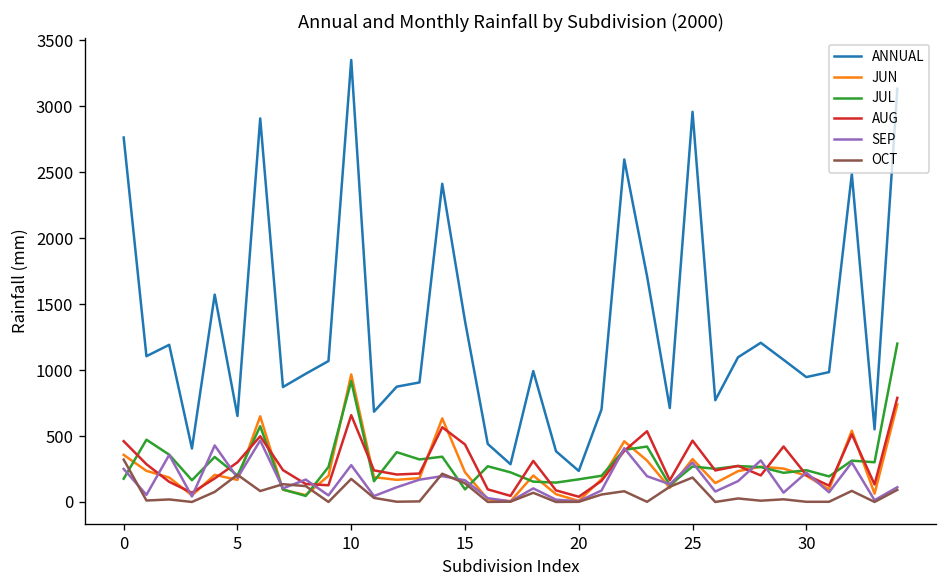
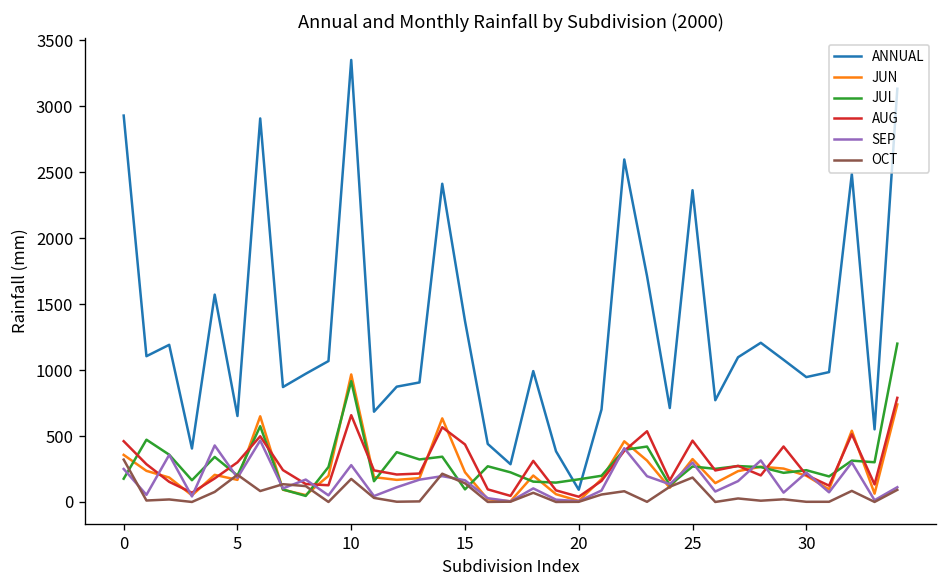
ANNUAL, 0: 2760 -> 2930
ANNUAL, 20: 240 -> 90
ANNUAL, 25: 2960 -> 2360
